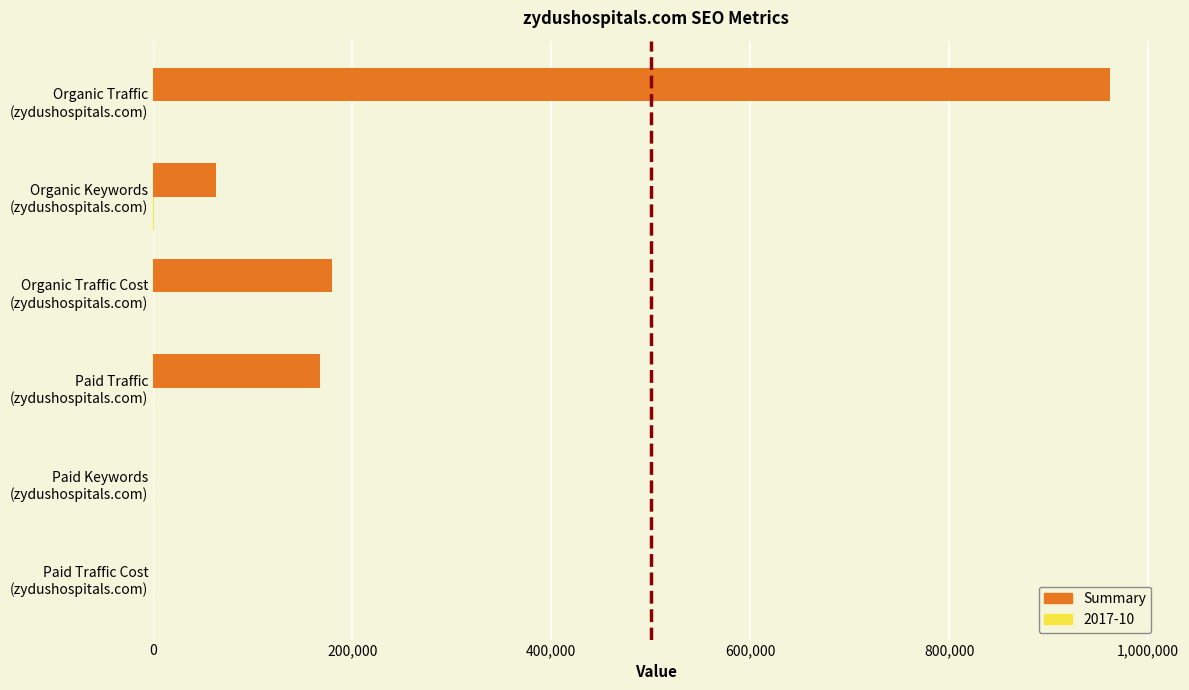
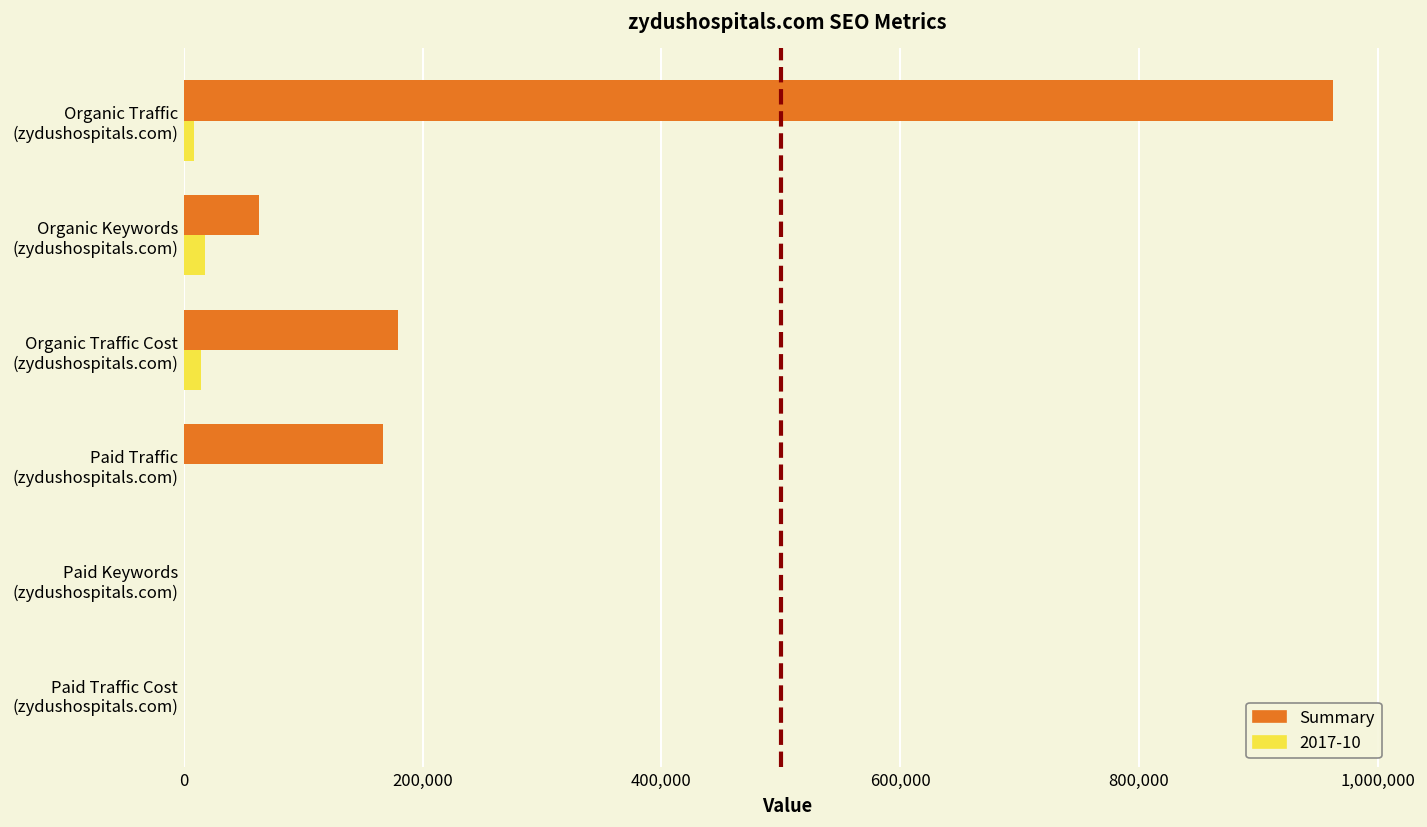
2017-10, Organic Traffic (zydushospitals.com): 0 -> 10,000
2017-10, Organic Keywords (zydushospitals.com): 0 -> 20,000
2017-10, Organic Traffic Cost (zydushospitals.com): 0 -> 10,000
